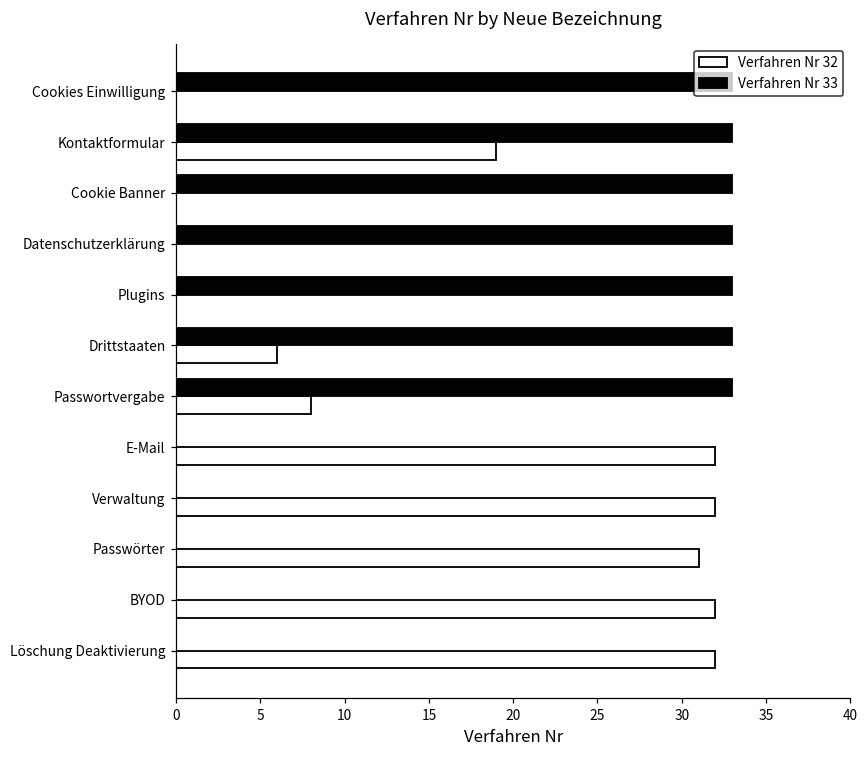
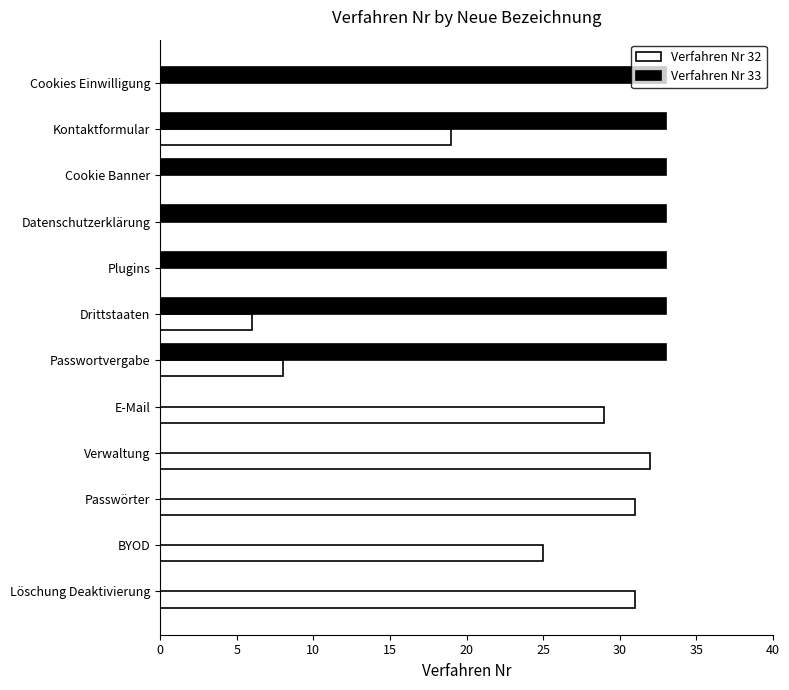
Verfahren Nr 32, E-Mail: 32 -> 29
Verfahren Nr 32, BYOD: 32 -> 25
Verfahren Nr 32, Löschung Deaktivierung: 32 -> 31
